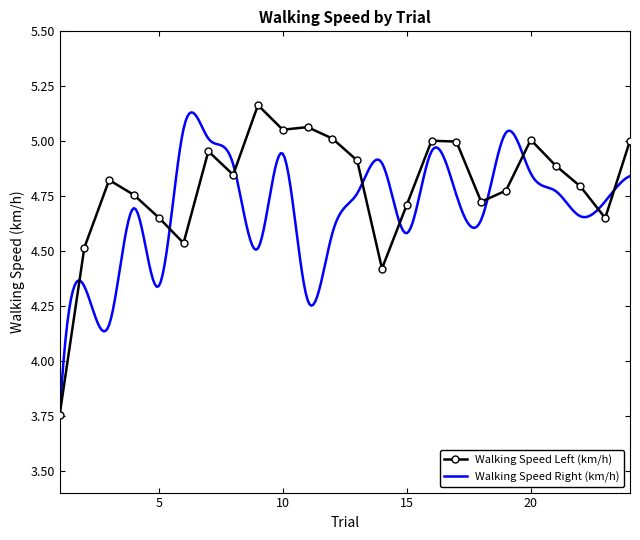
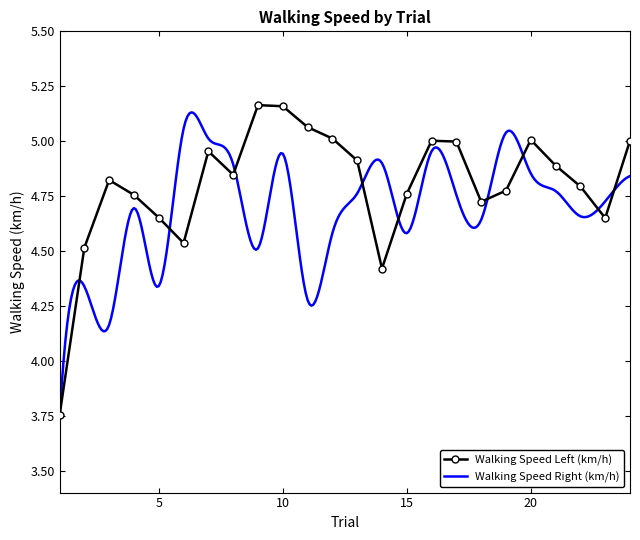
Walking Speed Left (km/h), 10: 5.05 -> 5.16
Walking Speed Left (km/h), 15: 4.71 -> 4.76
